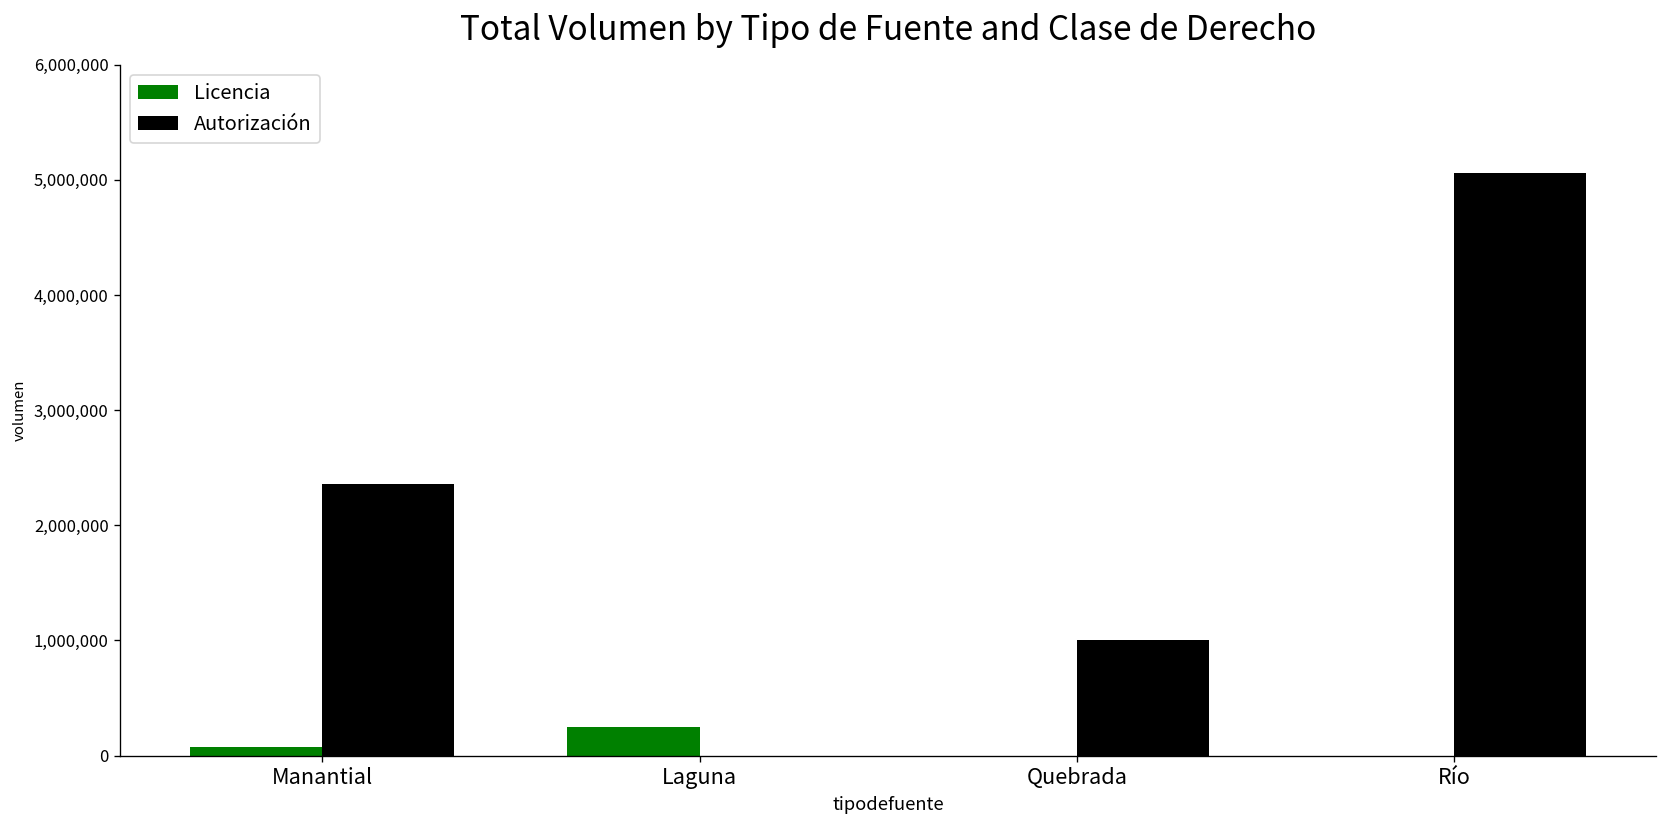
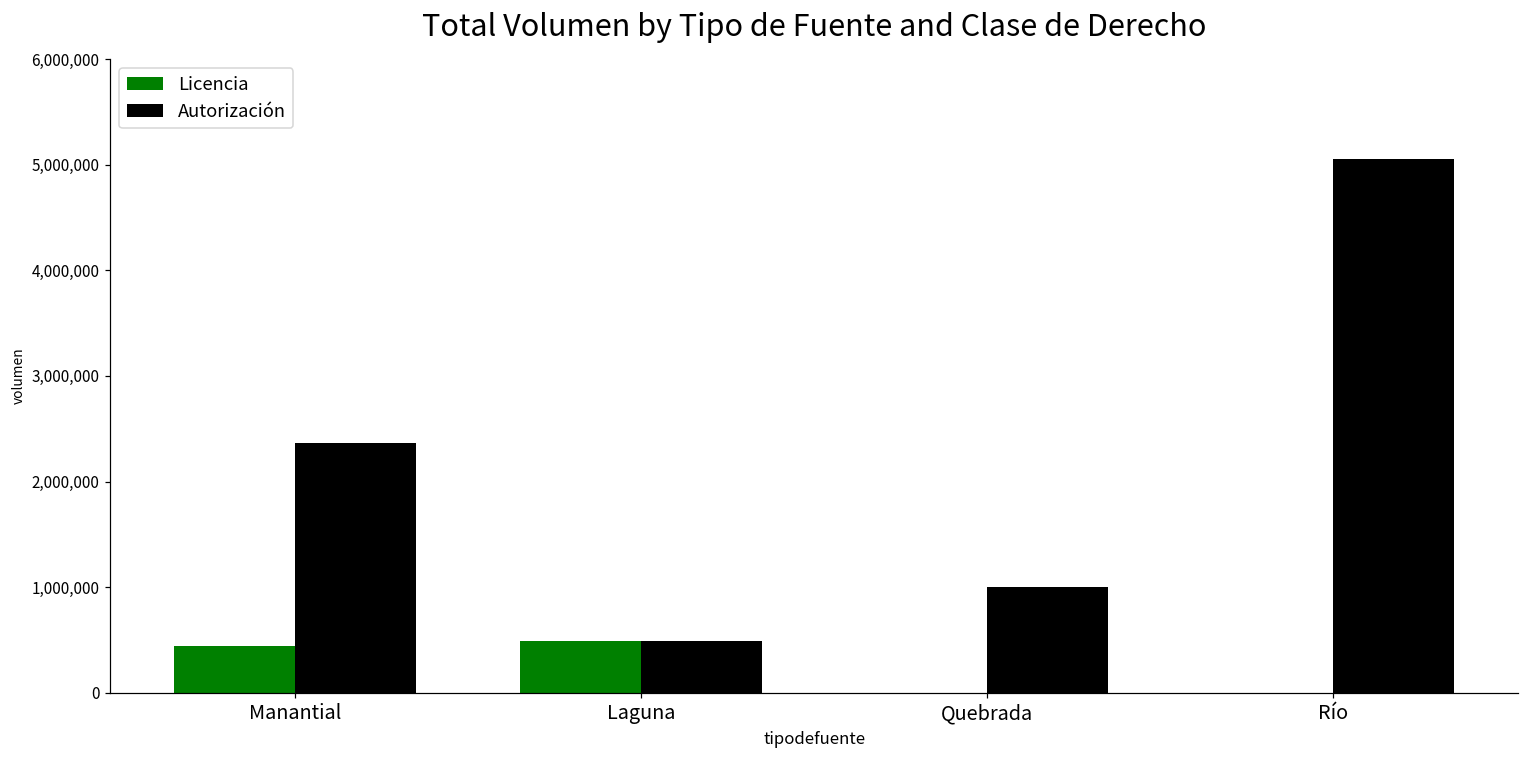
Licencia, Manantial: 100,000 -> 400,000
Licencia, Laguna: 300,000 -> 500,000
Autorización, Laguna: 0 -> 500,000
